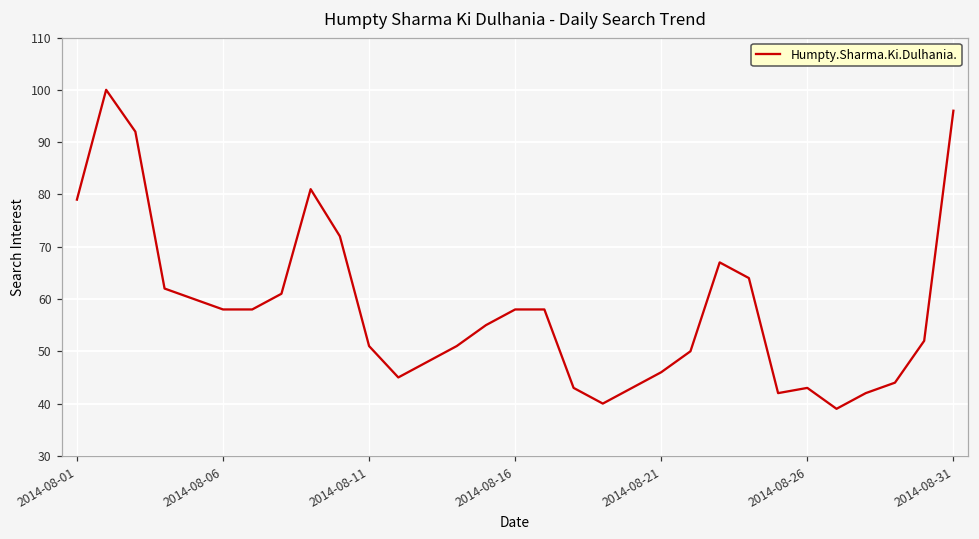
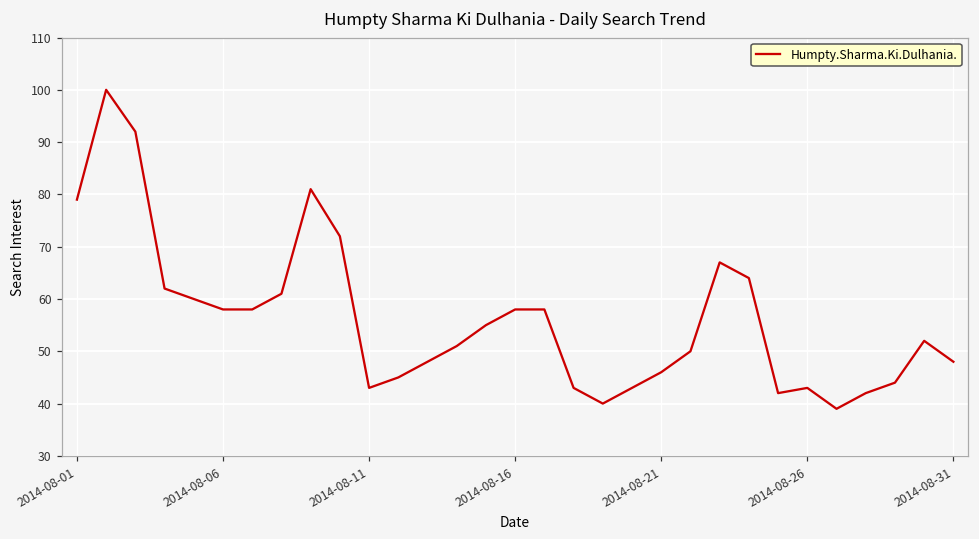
2014-08-11: 51 -> 43
2014-08-31: 96 -> 48
